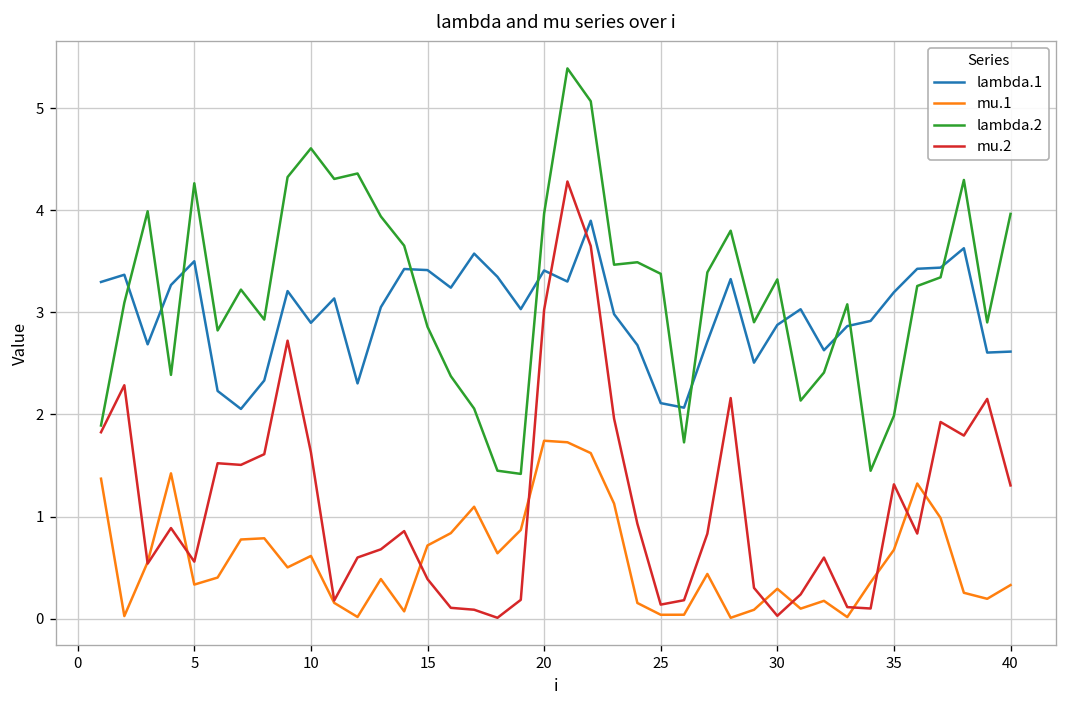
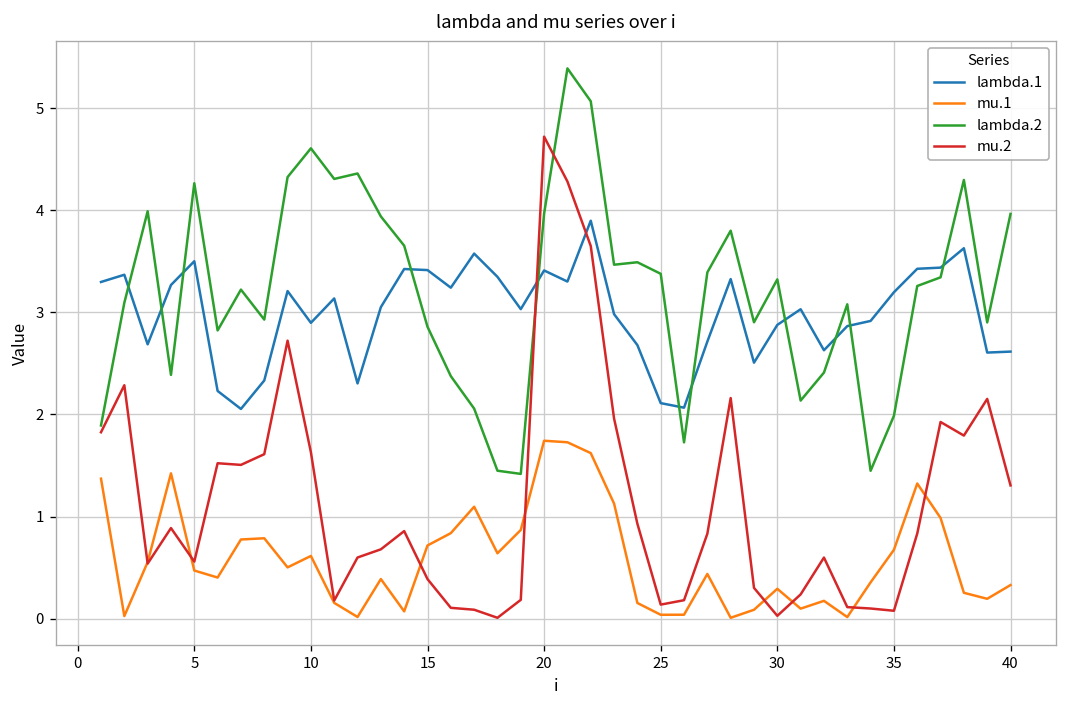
mu.1, 5: 0.3 -> 0.5
mu.2, 20: 3.0 -> 4.7
mu.2, 35: 1.3 -> 0.1
